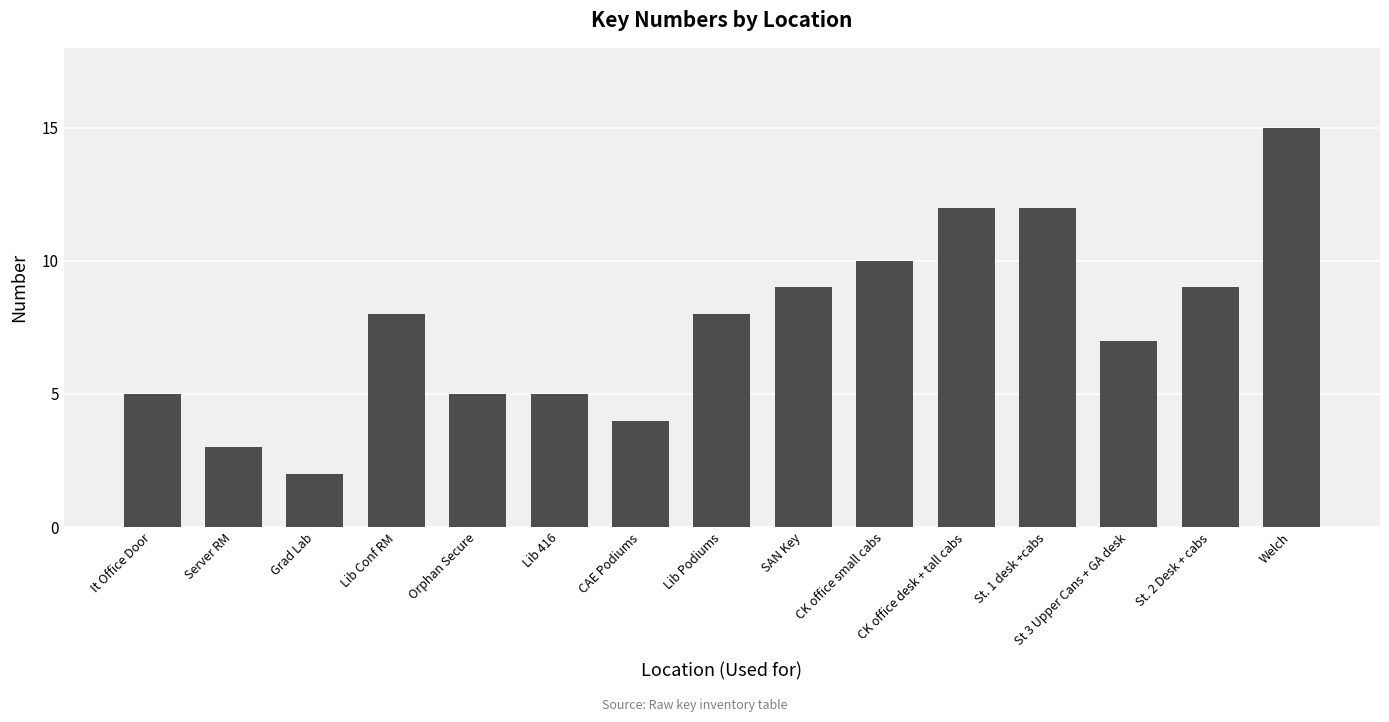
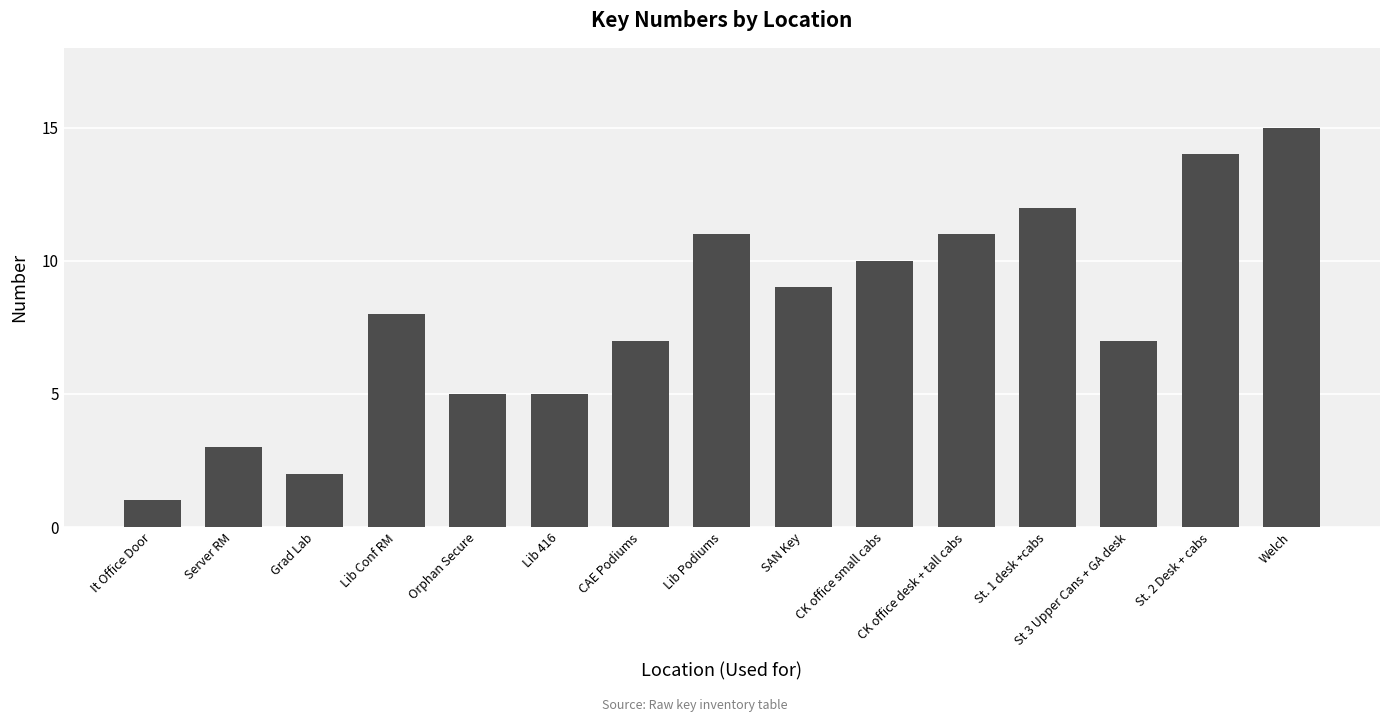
It Office Door: 5 -> 1
CAE Podiums: 4 -> 7
Lib Podiums: 8 -> 11
CK office desk + tall cabs: 12 -> 11
St. 2 Desk + cabs: 9 -> 14
